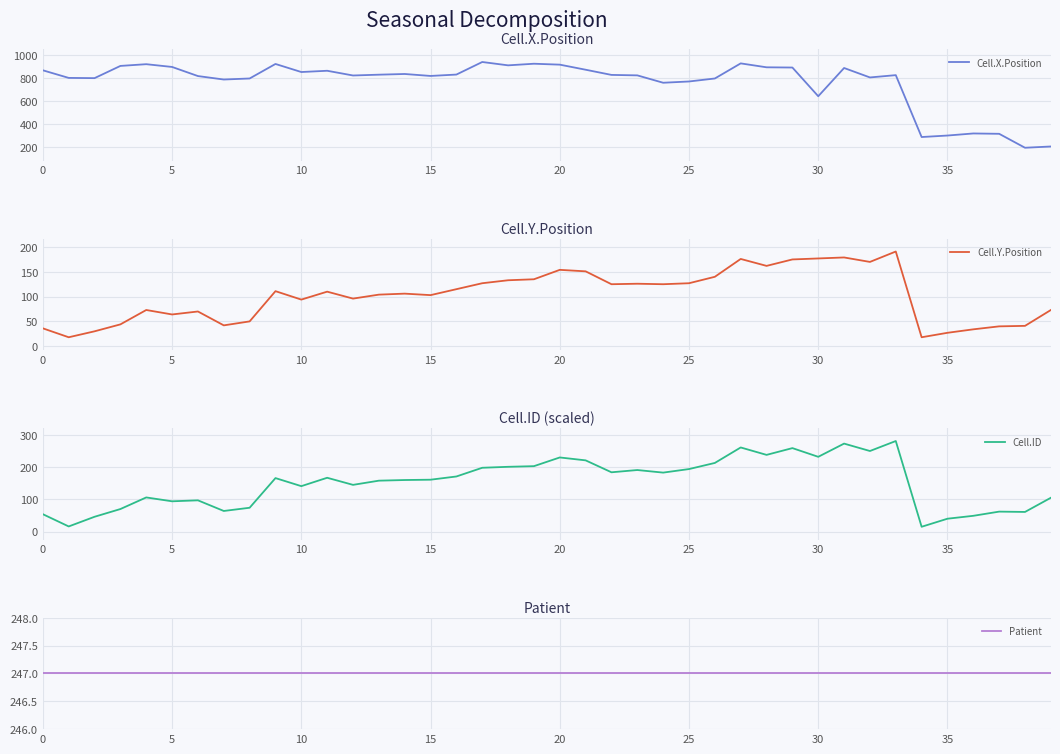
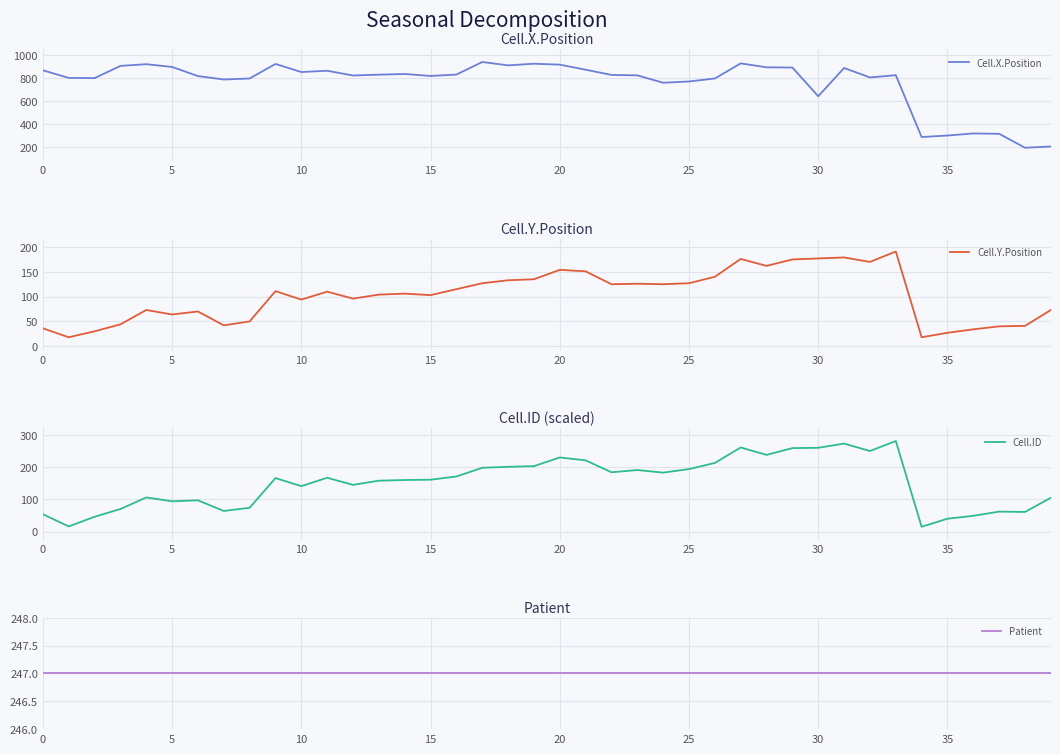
Cell.ID (scaled), 30: 230 -> 260
